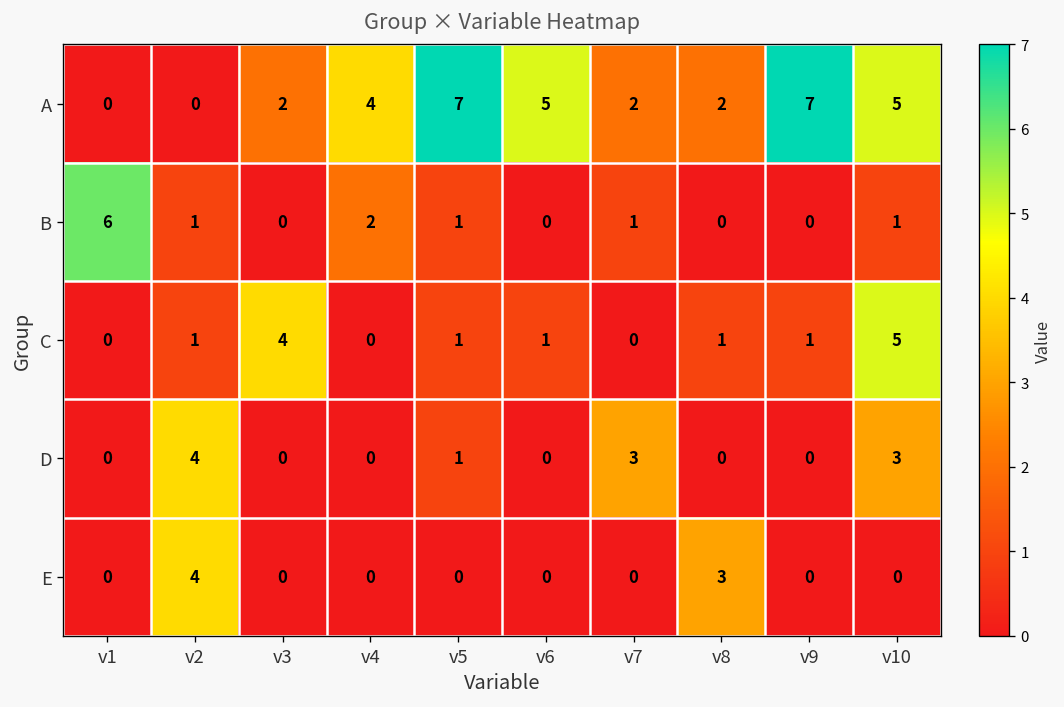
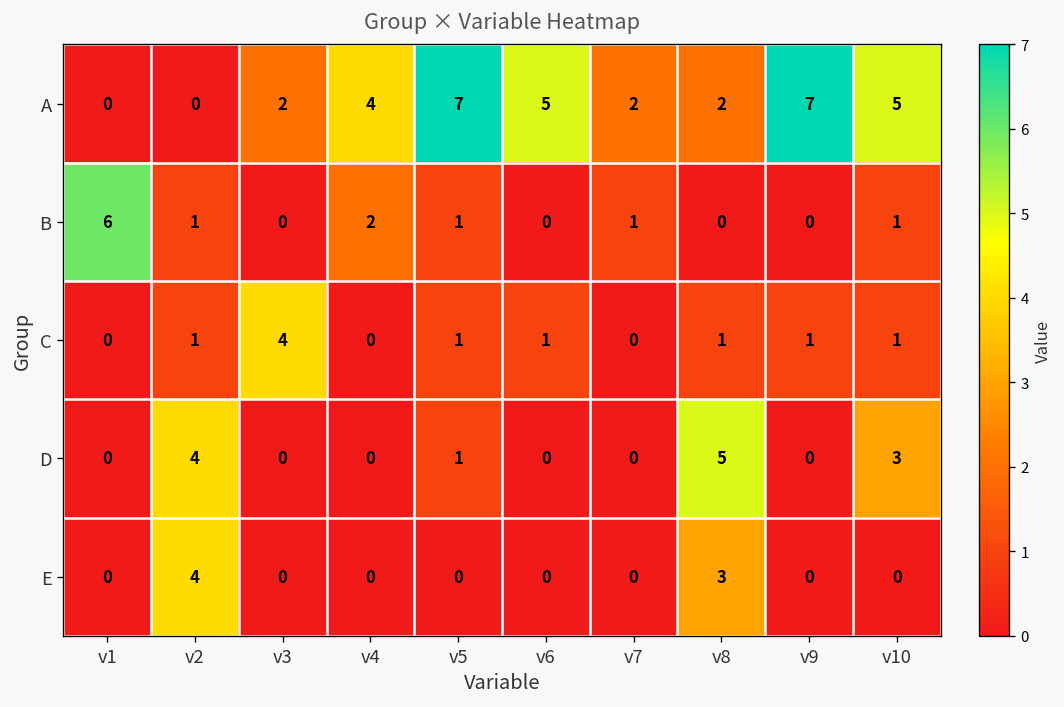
C, v10: 5 -> 1
D, v7: 3 -> 0
D, v8: 0 -> 5
